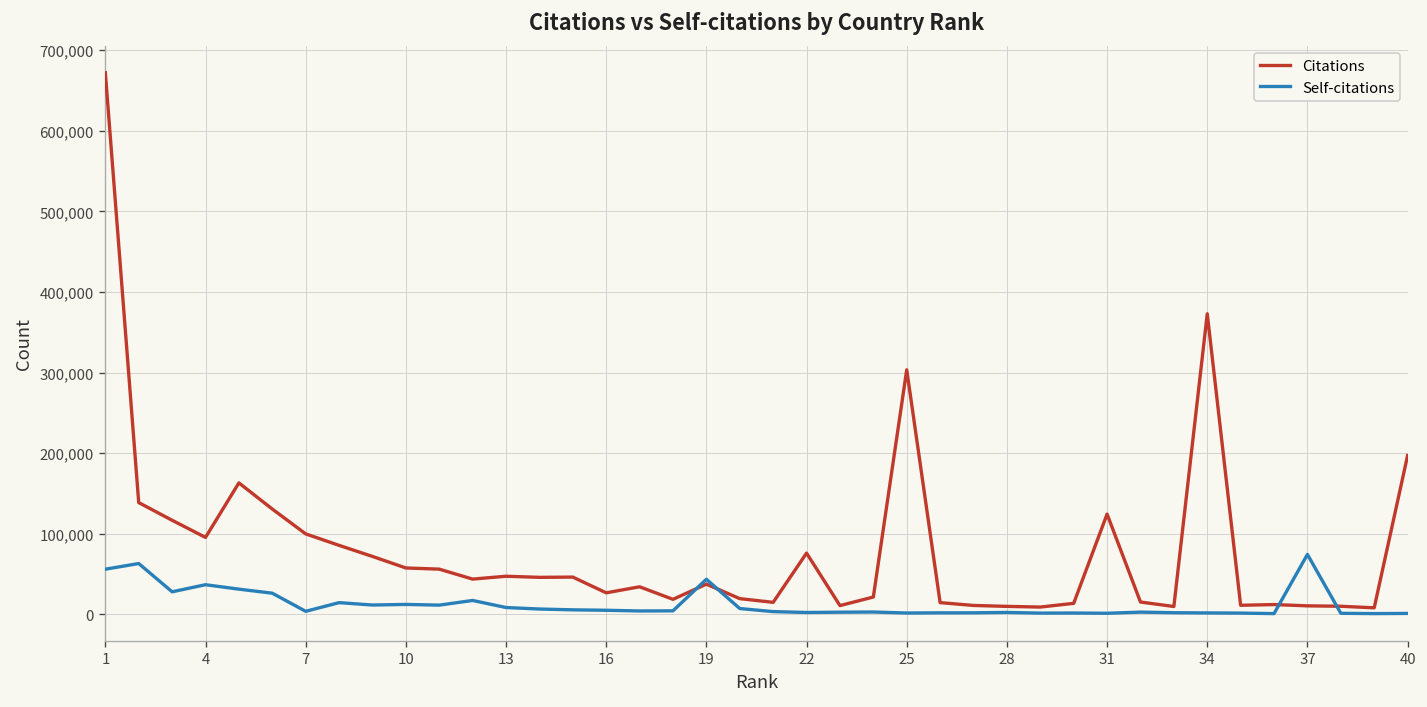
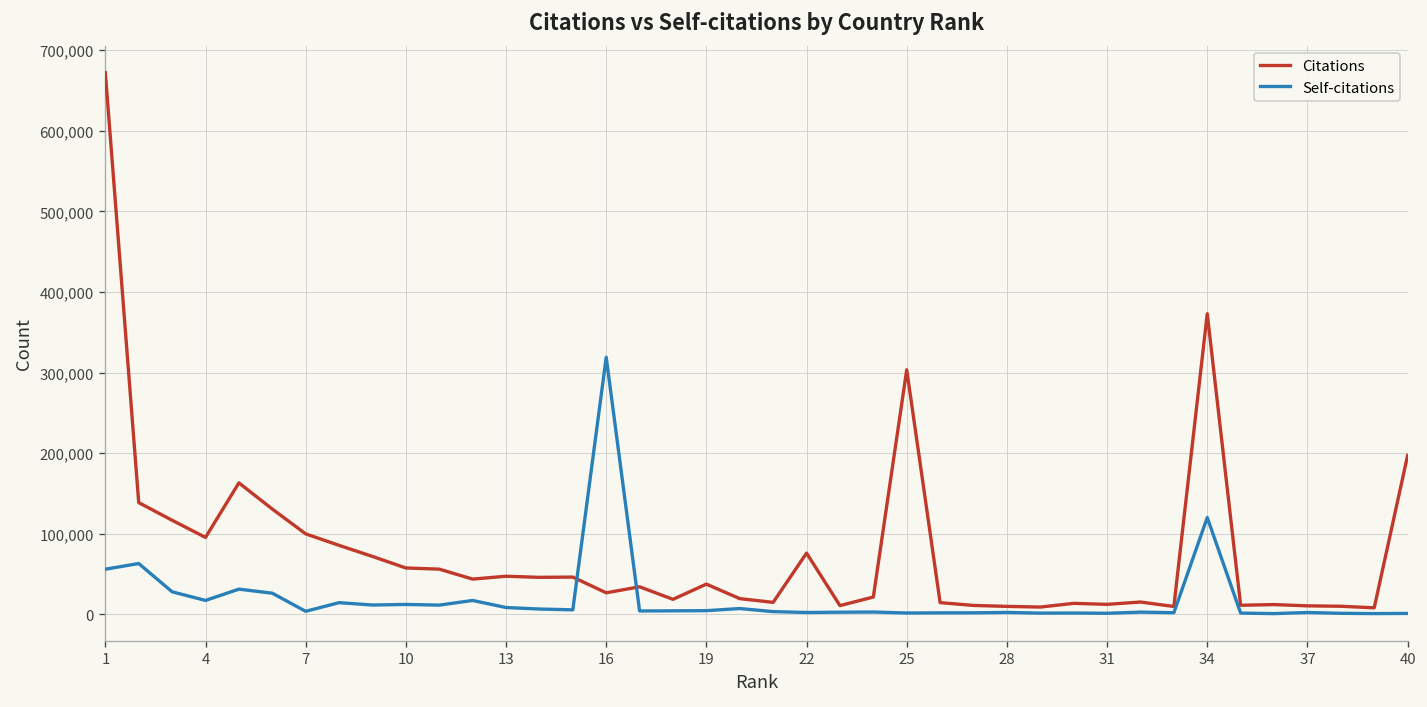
Self-citations, 4: 40,000 -> 20,000
Self-citations, 16: 10,000 -> 320,000
Self-citations, 19: 40,000 -> 0
Citations, 31: 120,000 -> 10,000
Self-citations, 34: 0 -> 120,000
Self-citations, 37: 70,000 -> 0
